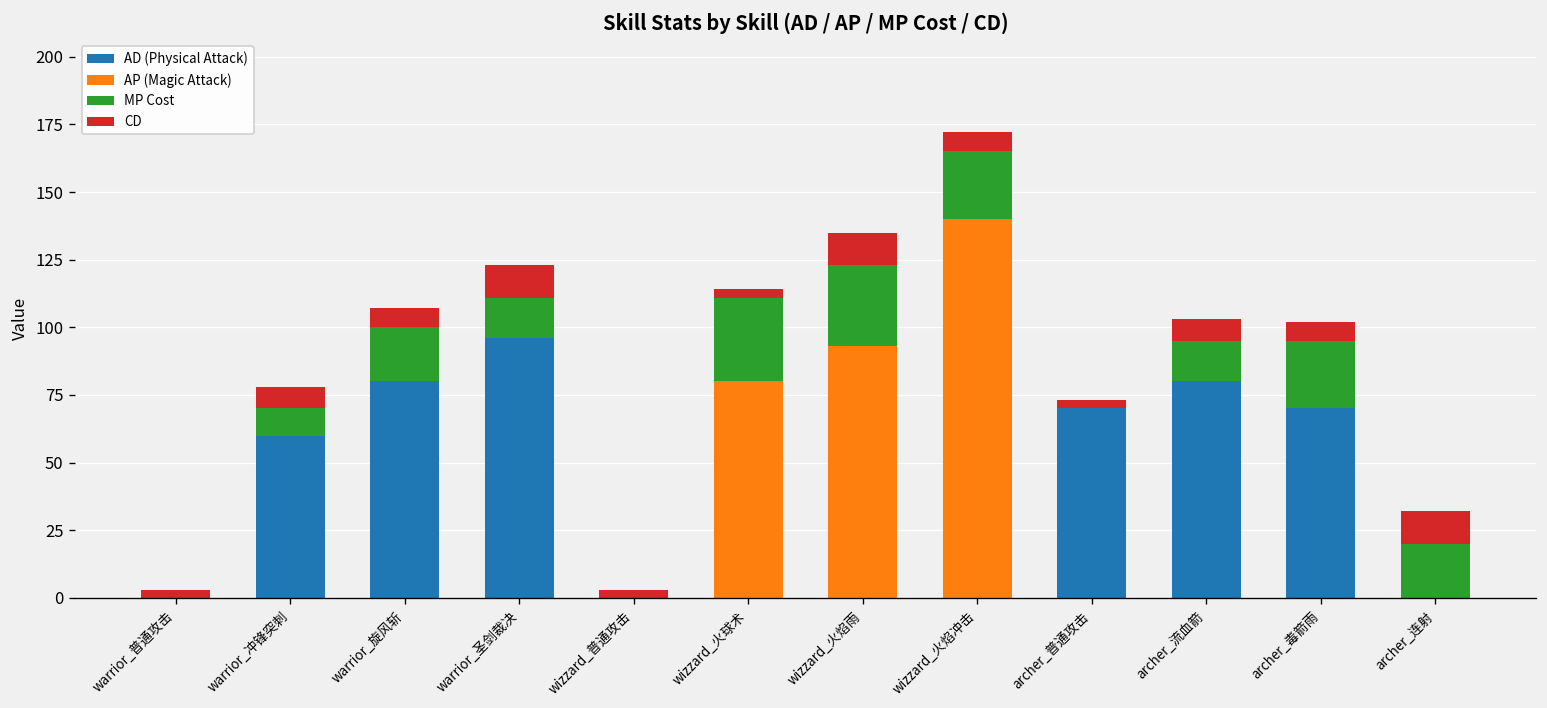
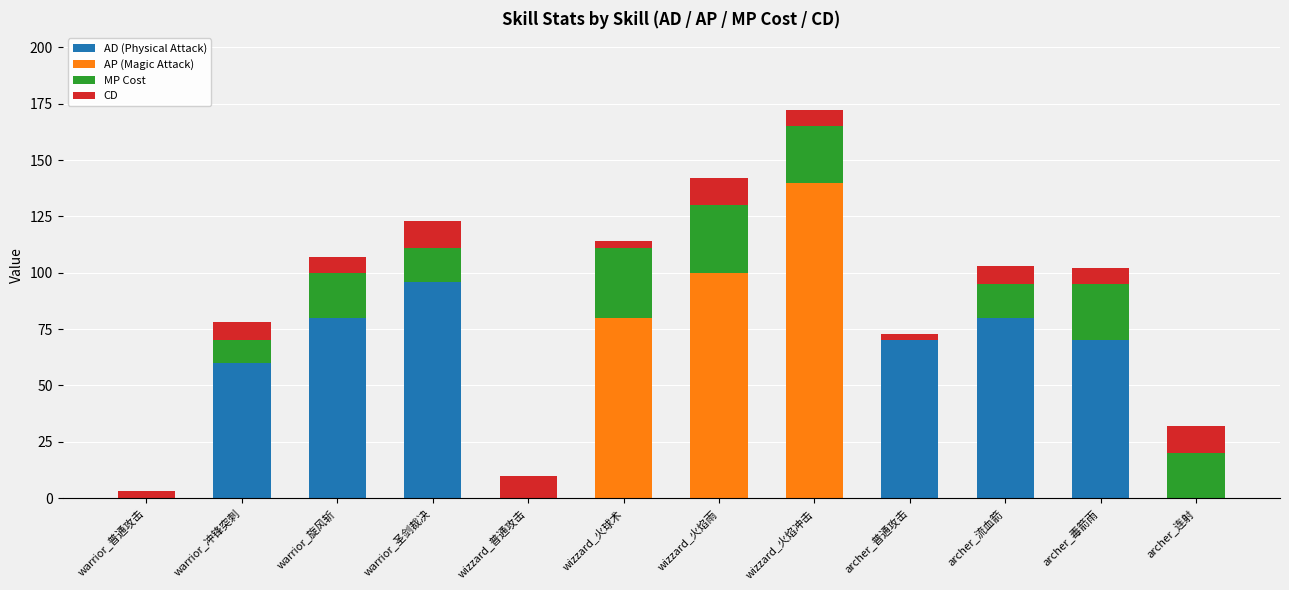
CD, wizzard_普通攻击: 3 -> 10
AP (Magic Attack), wizzard_火焰雨: 93 -> 100
